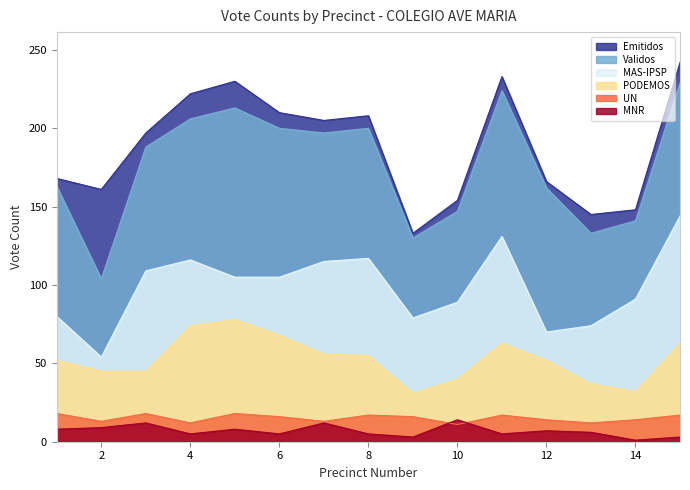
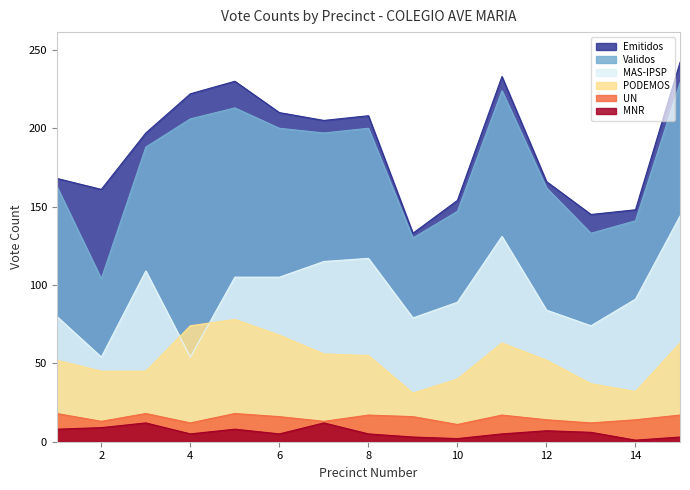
MAS-IPSP, 4: 116 -> 54
MNR, 10: 14 -> 2
MAS-IPSP, 12: 70 -> 84
